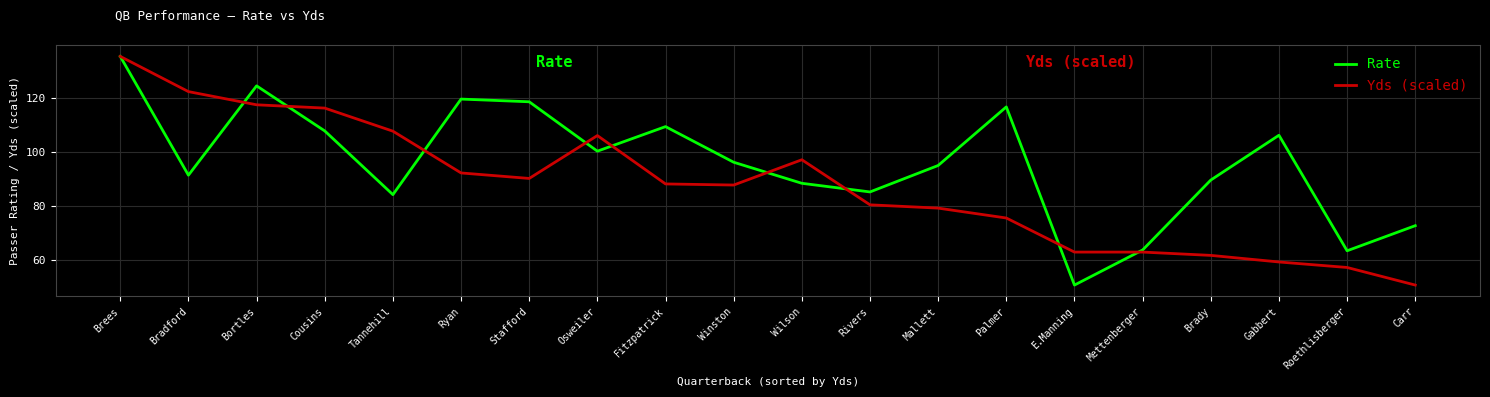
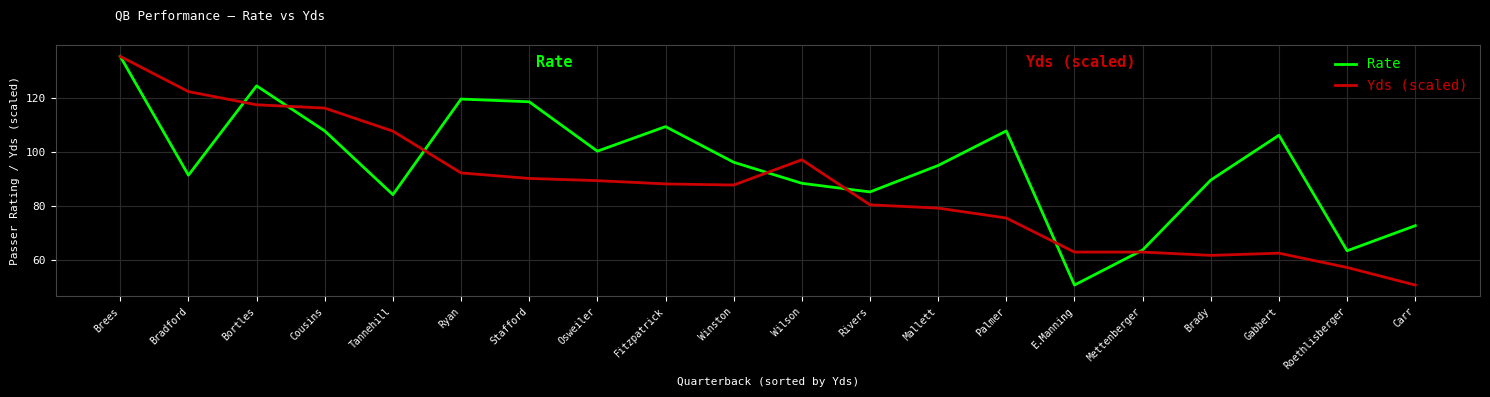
Yds (scaled), Osweiler: 106 -> 89
Rate, Palmer: 117 -> 108
Yds (scaled), Gabbert: 59 -> 63
